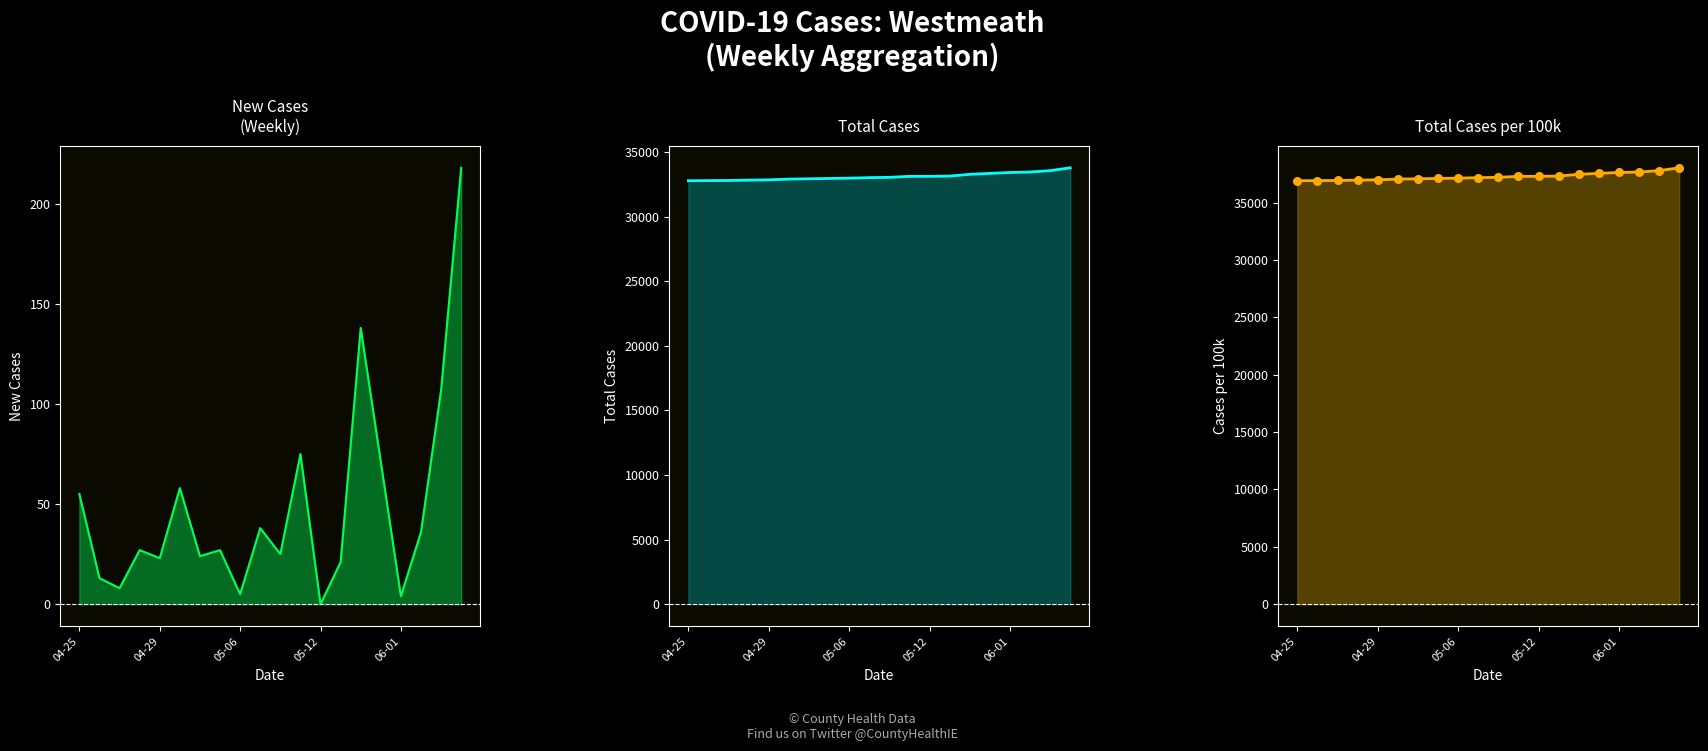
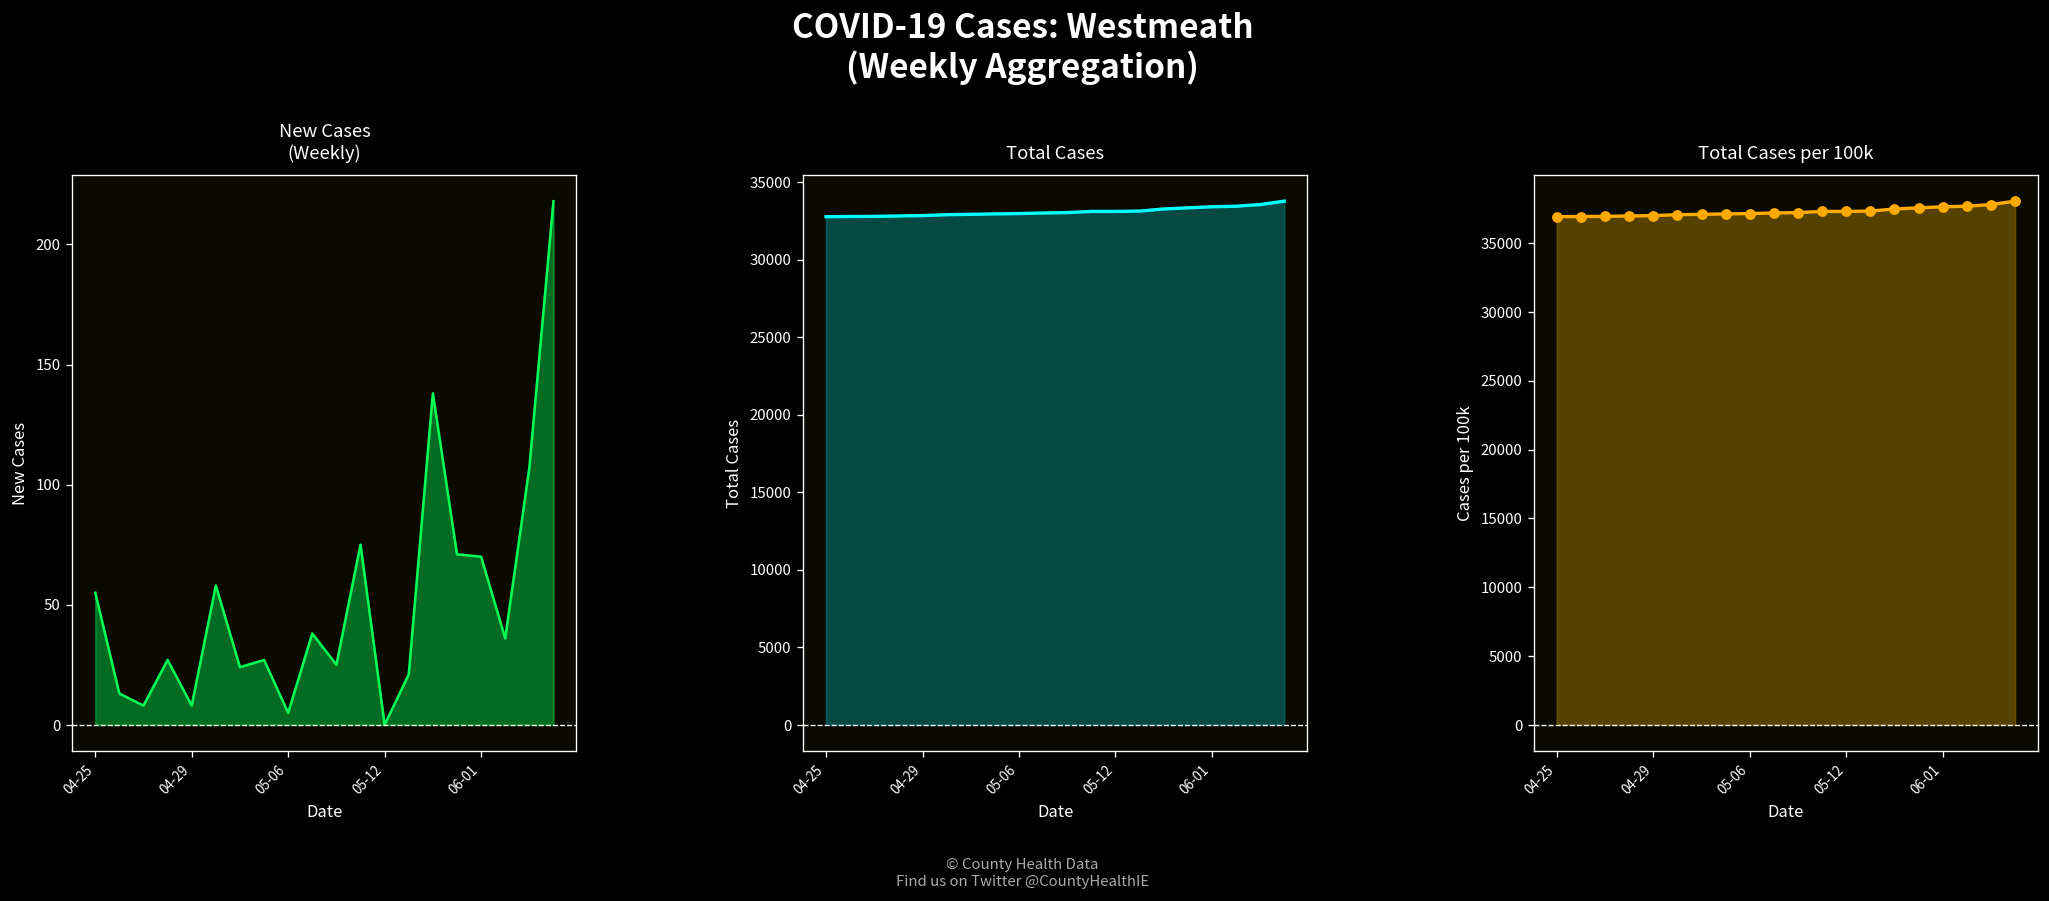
New Cases (Weekly), 04-29: 23 -> 8
New Cases (Weekly), 06-01: 4 -> 70
